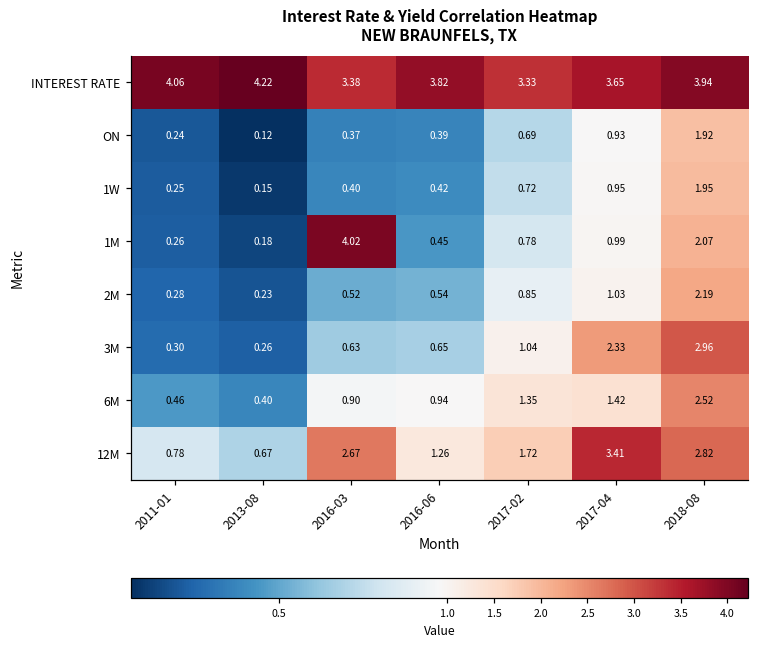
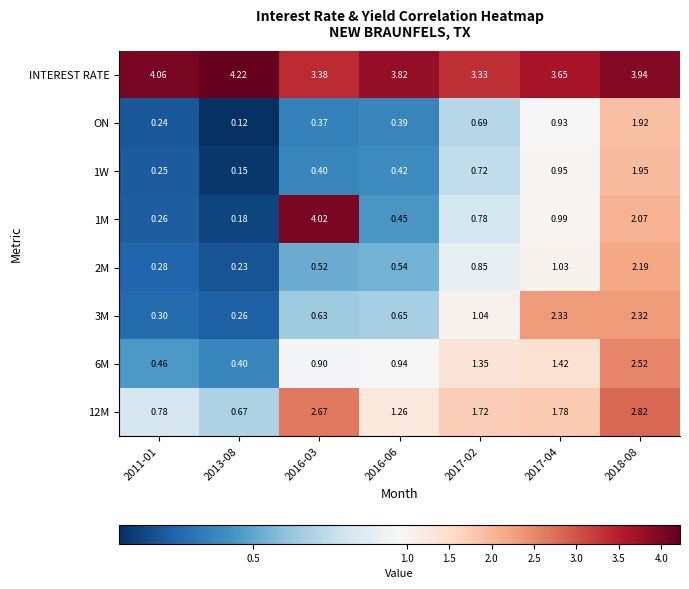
3M, 2018-08: 2.96 -> 2.32
12M, 2017-04: 3.41 -> 1.78
